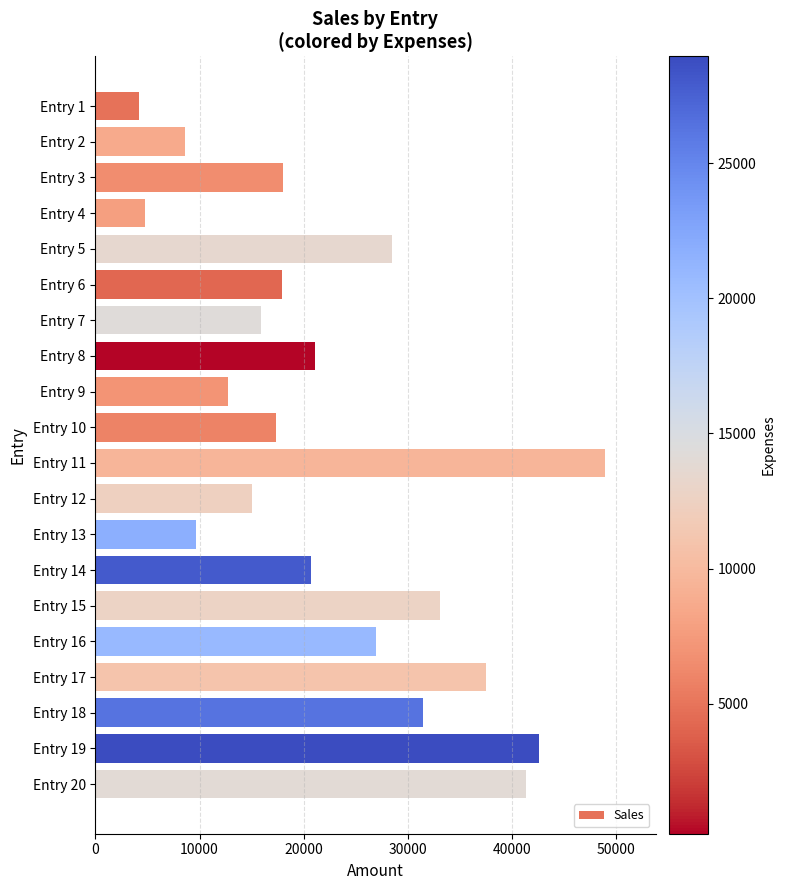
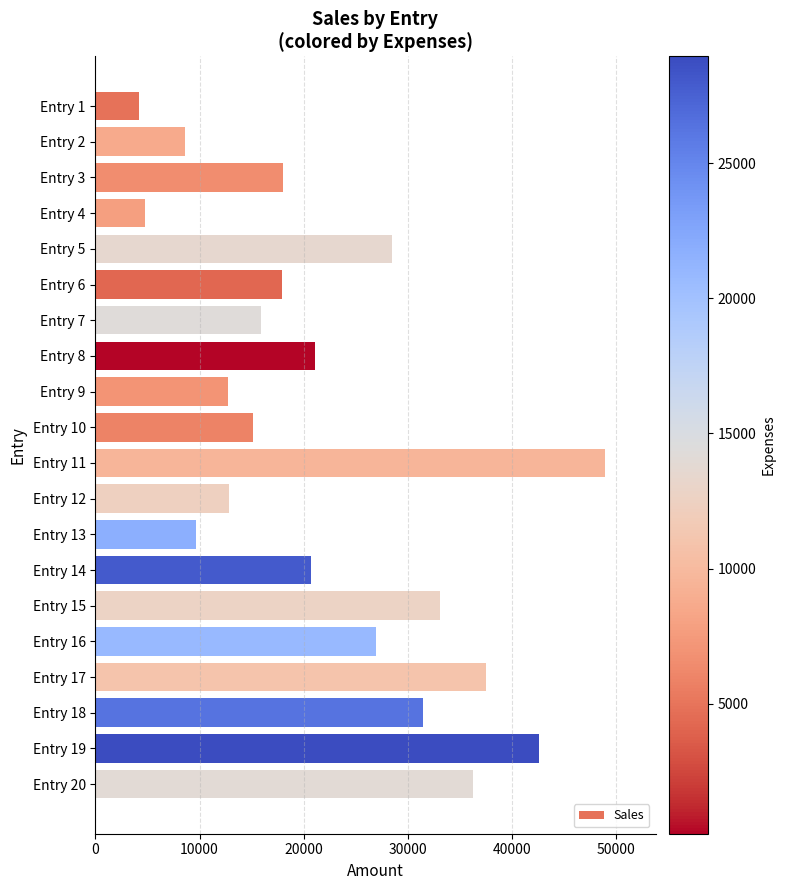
Entry 10: 17400 -> 15100
Entry 12: 15000 -> 12800
Entry 20: 41300 -> 36200
